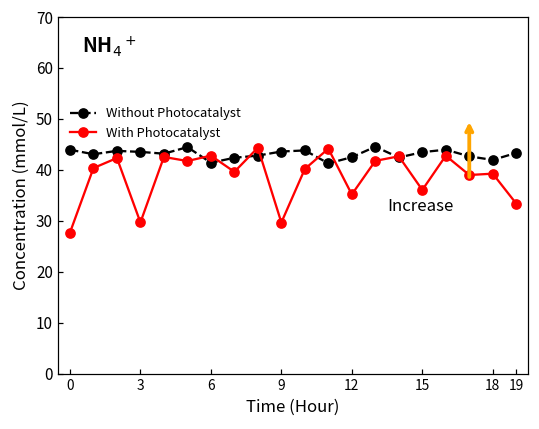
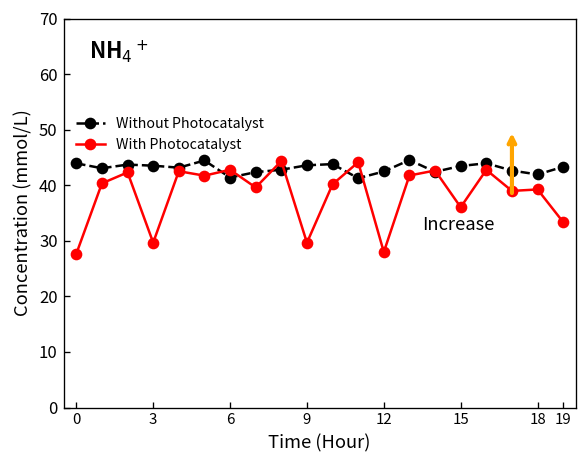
With Photocatalyst, 12: 35 -> 28
